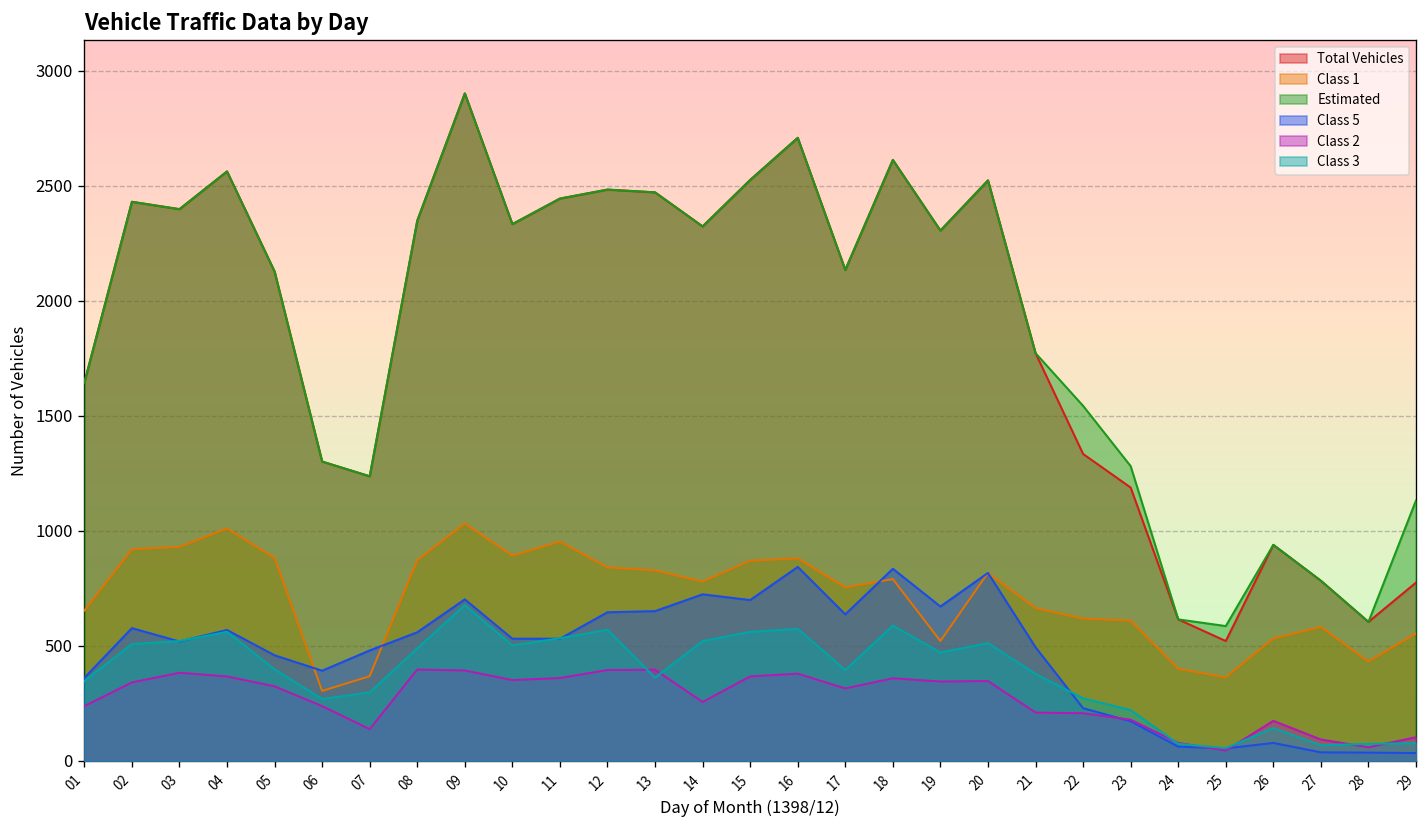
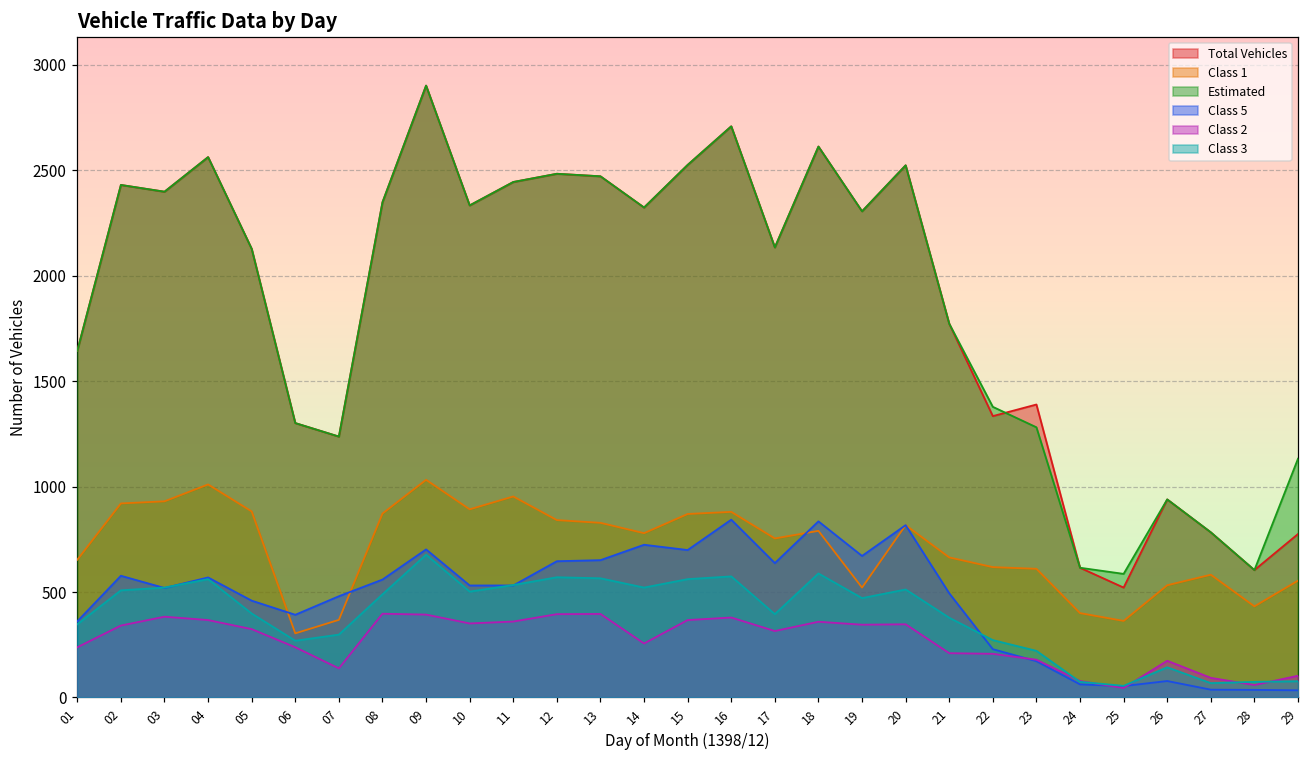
Class 3, 13: 360 -> 570
Estimated, 22: 1540 -> 1380
Total Vehicles, 23: 1190 -> 1390
